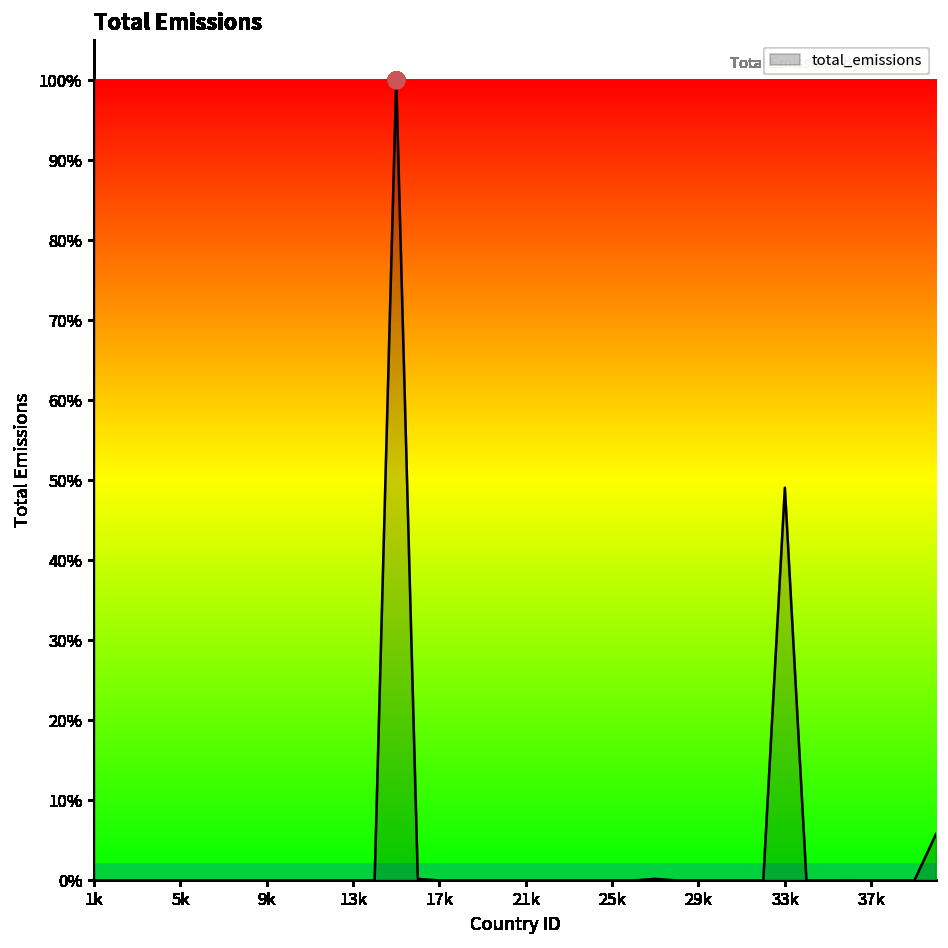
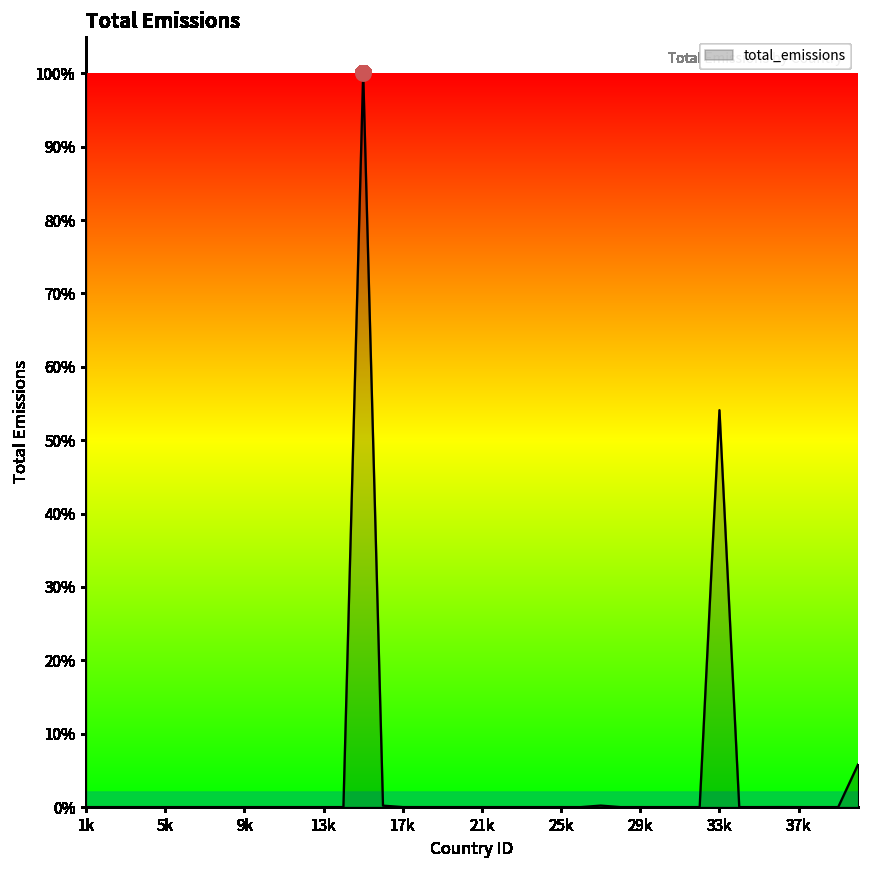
total_emissions, 33k: 49% -> 54%
